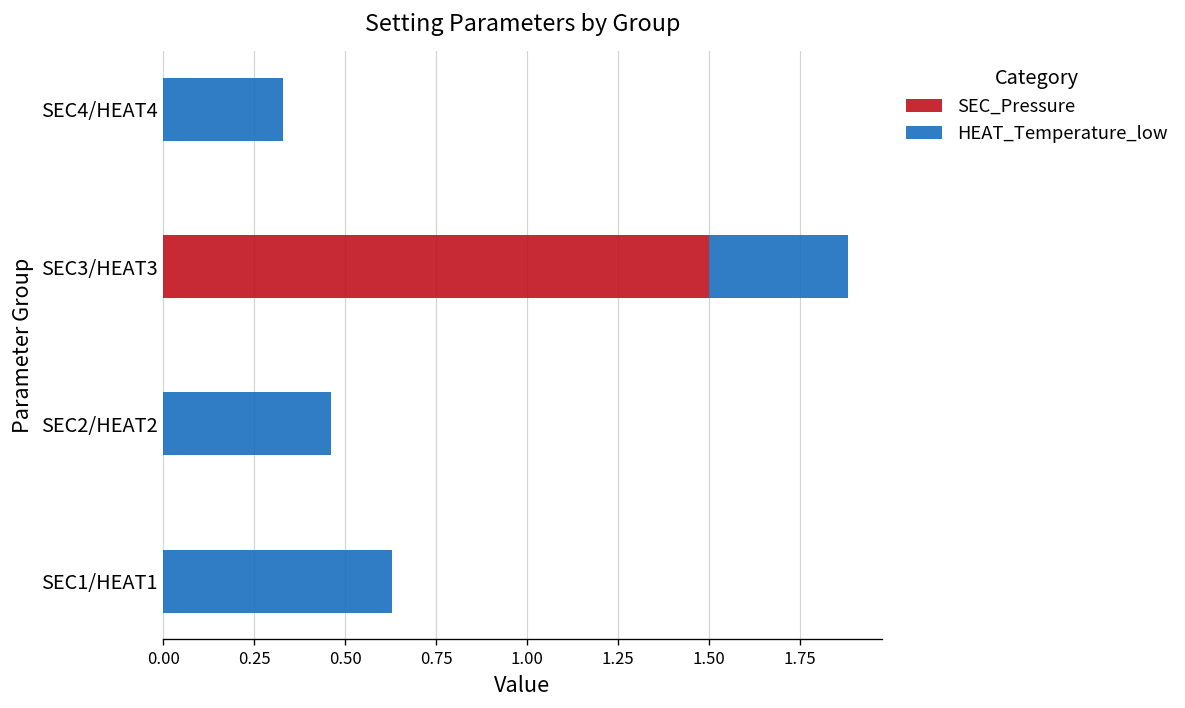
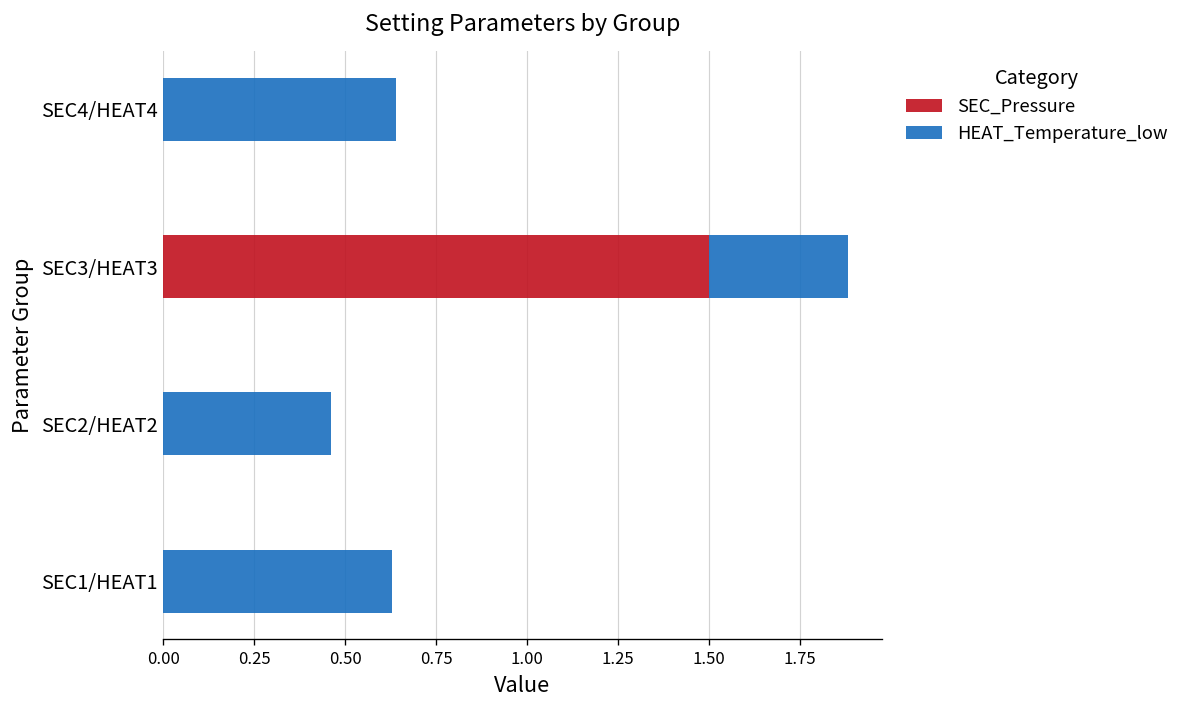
HEAT_Temperature_low, SEC4/HEAT4: 0.33 -> 0.64
